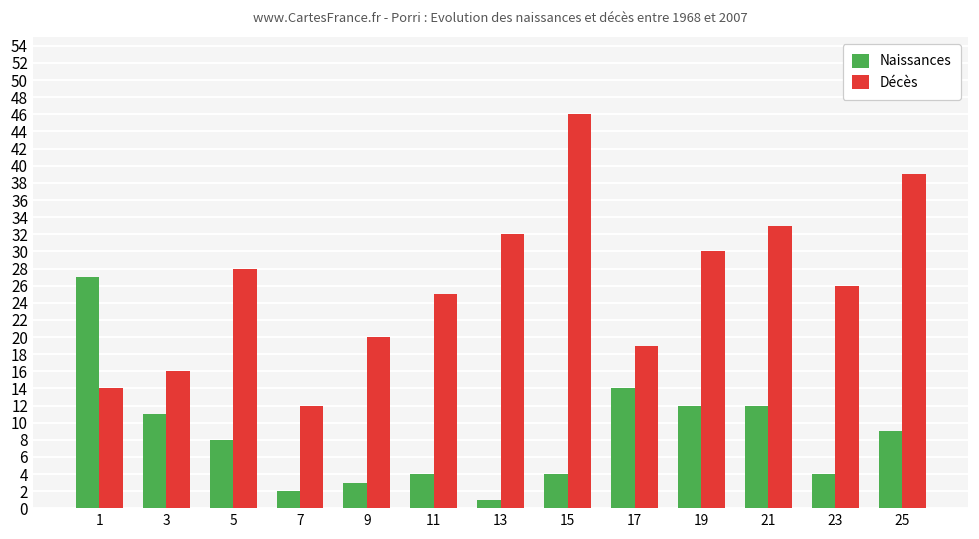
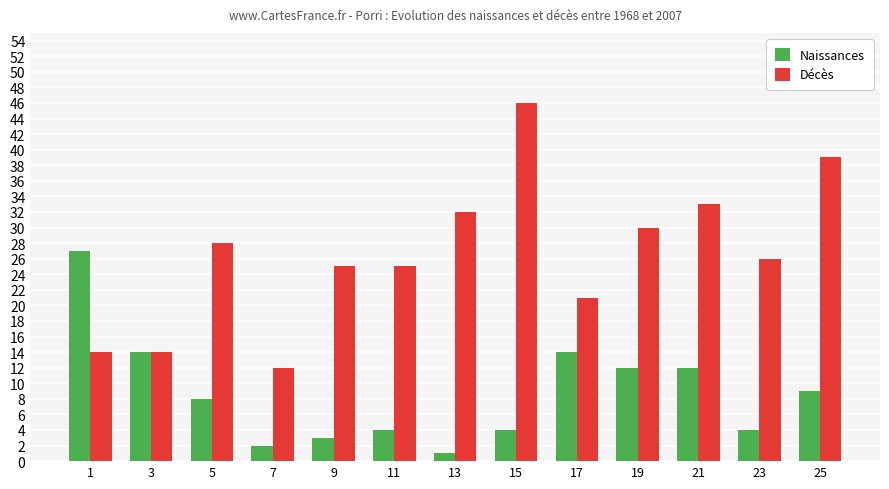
Naissances, 3: 11 -> 14
Décès, 3: 16 -> 14
Décès, 9: 20 -> 25
Décès, 17: 19 -> 21
